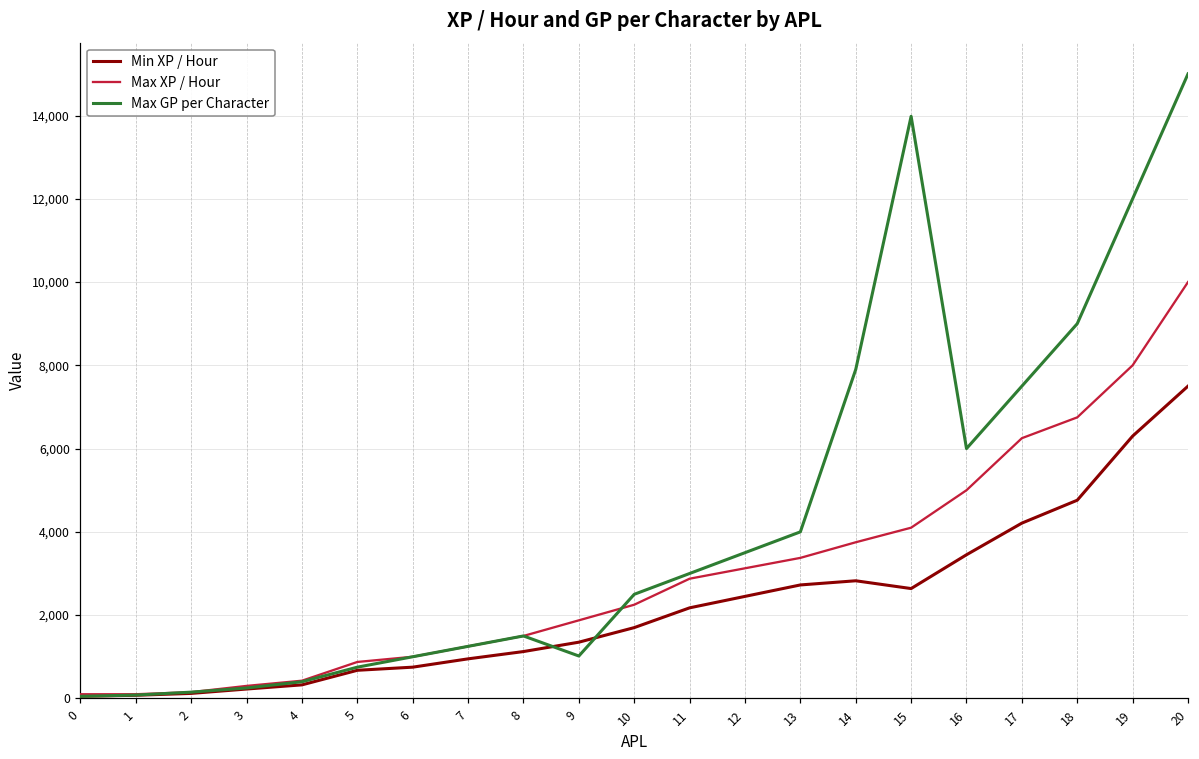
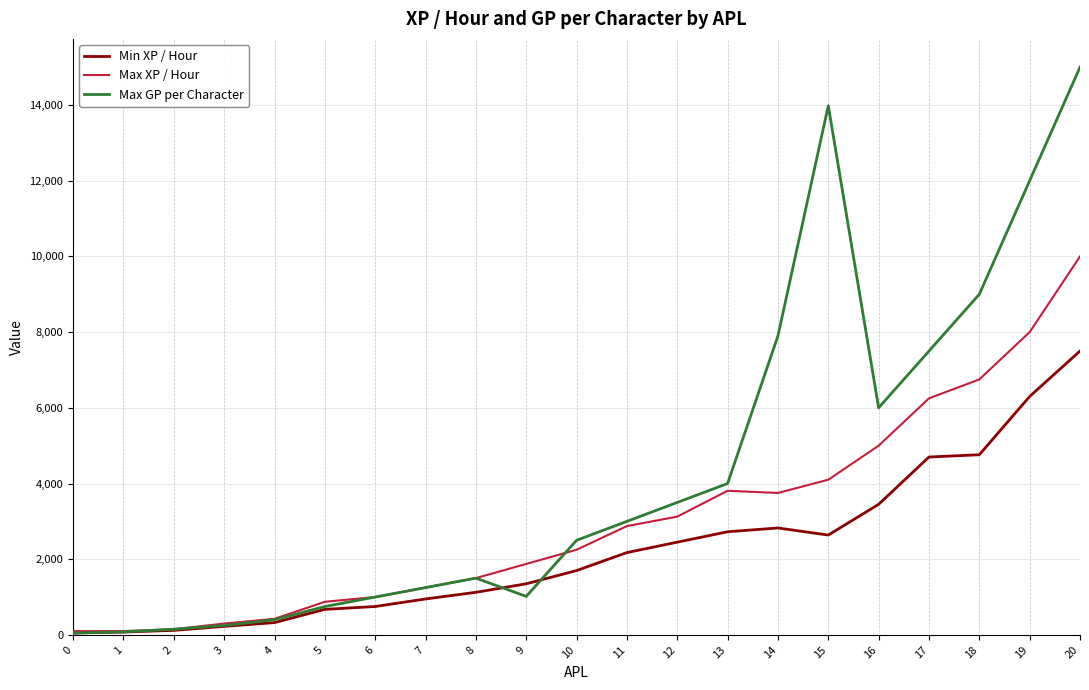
Max XP / Hour, 13: 3,400 -> 3,800
Min XP / Hour, 17: 4,200 -> 4,700
